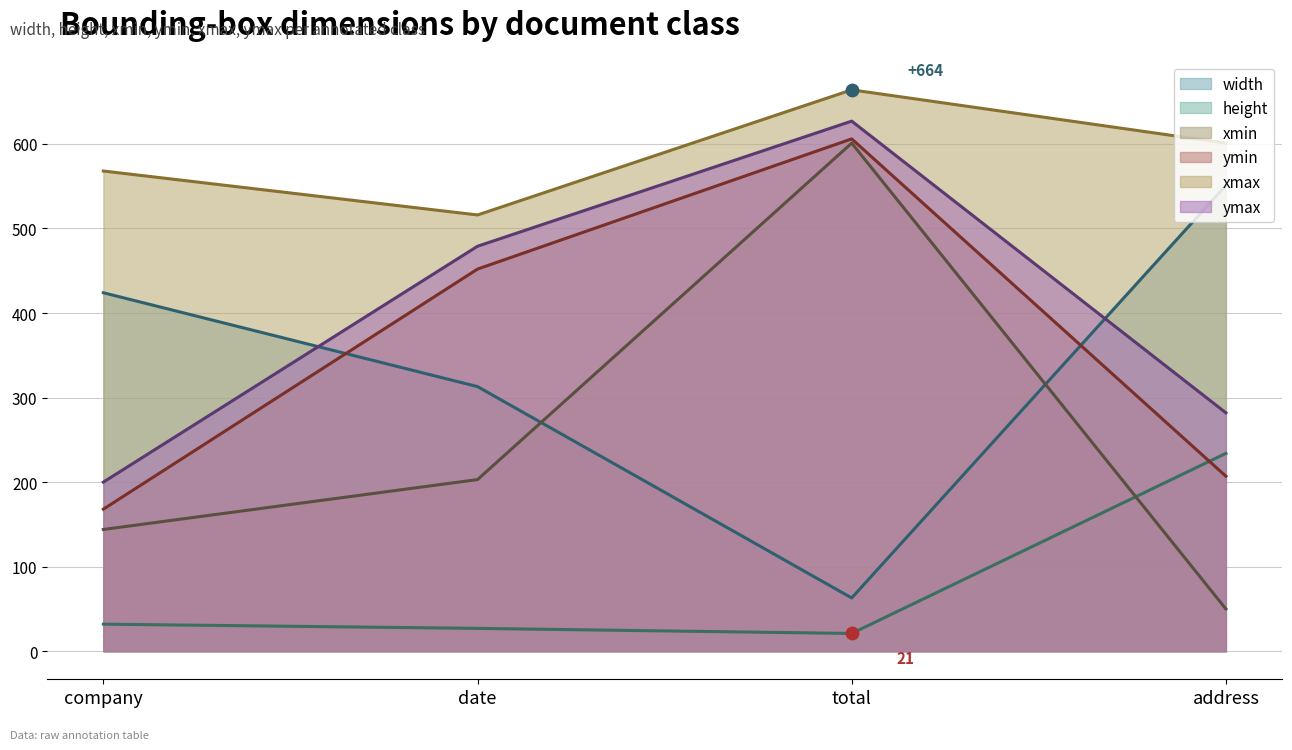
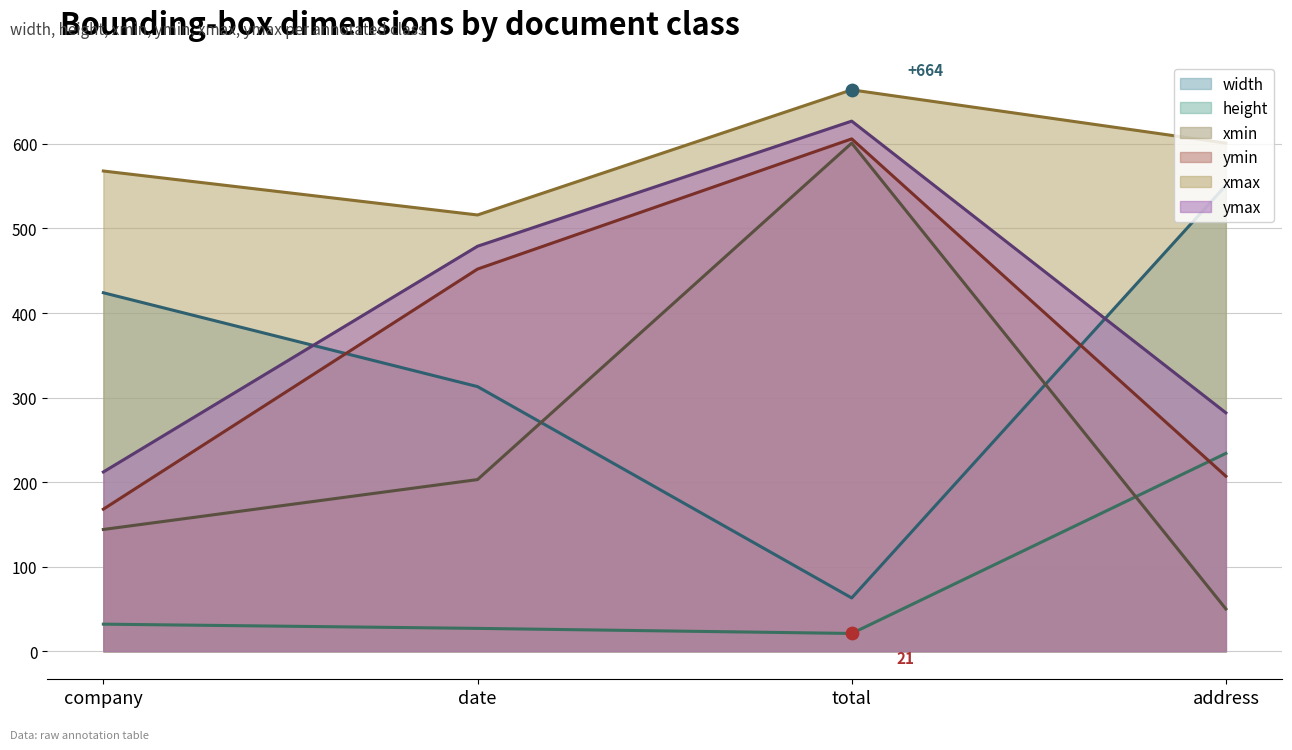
ymax, company: 200 -> 210
